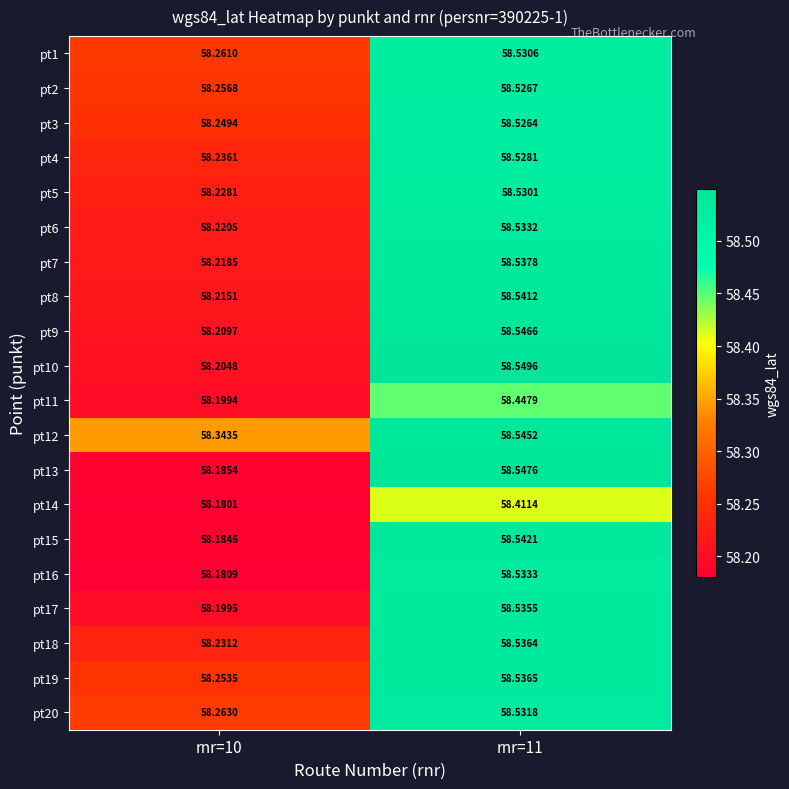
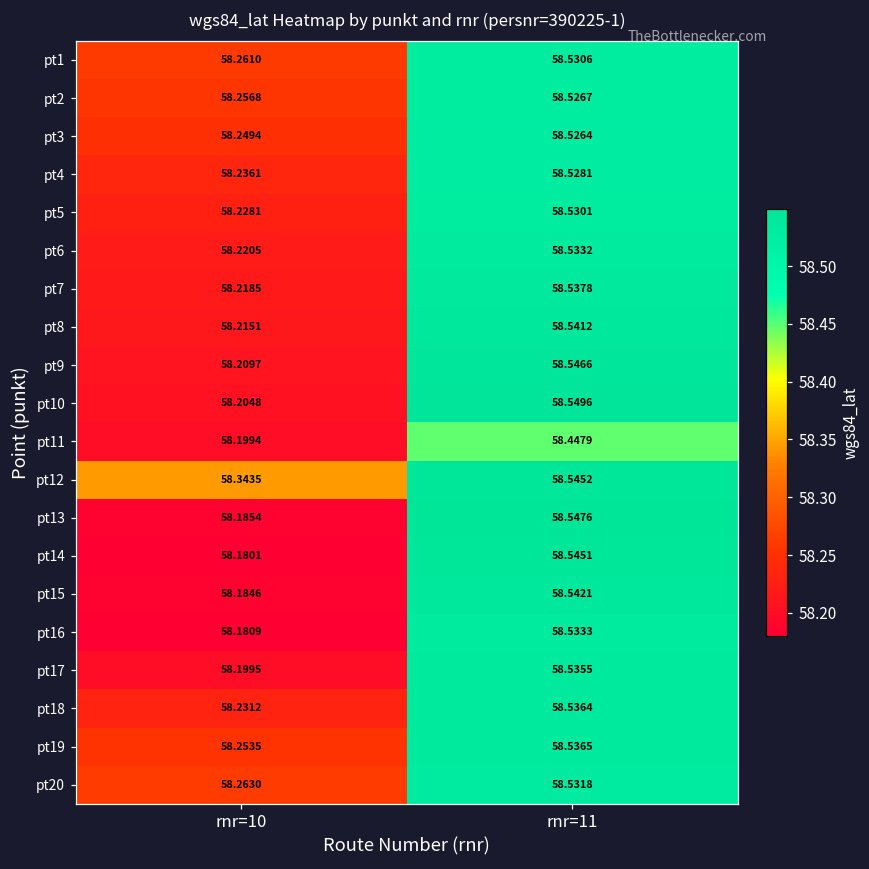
pt14, rnr=11: 58.4114 -> 58.5451
